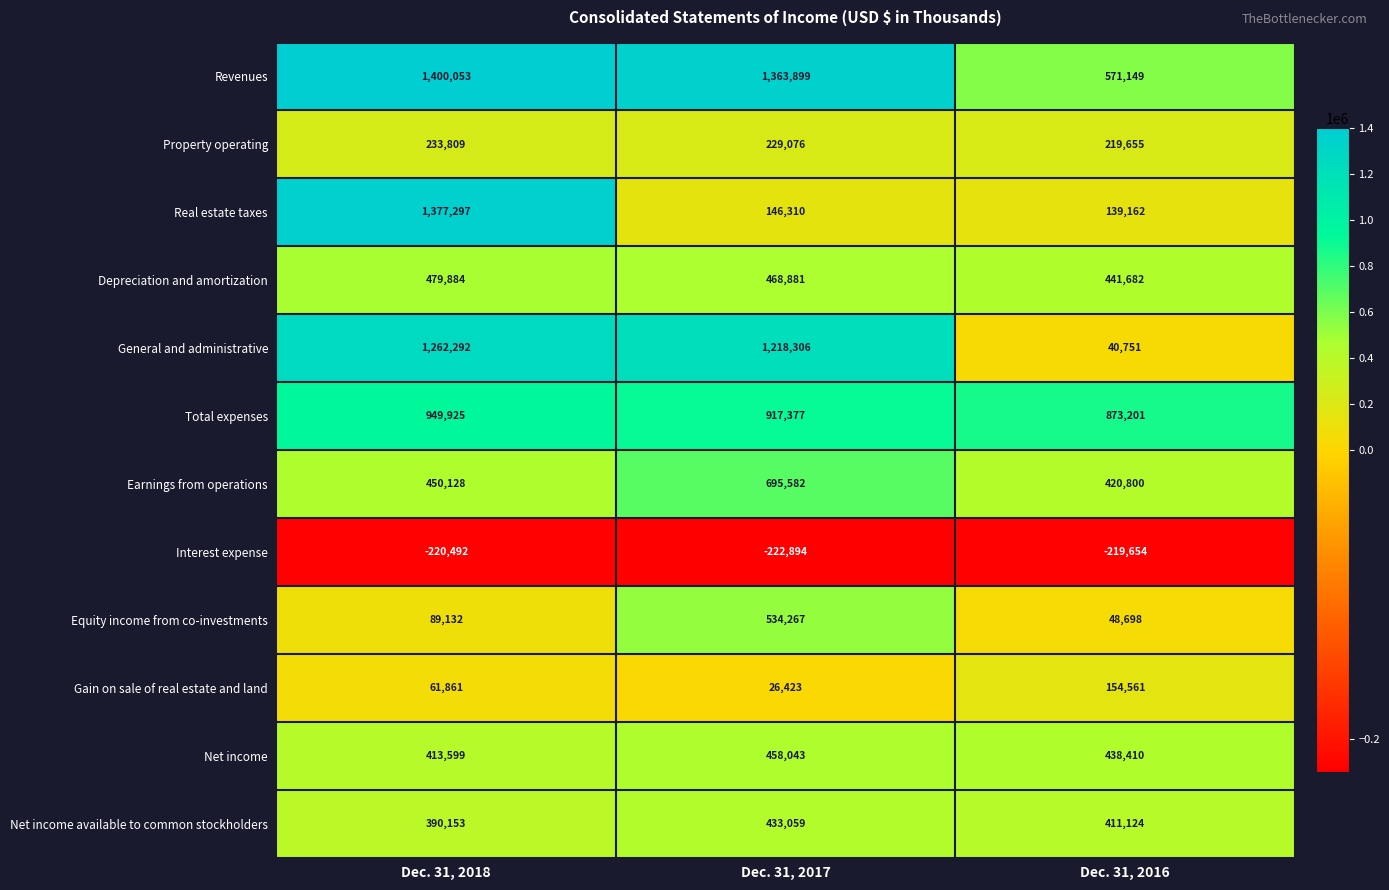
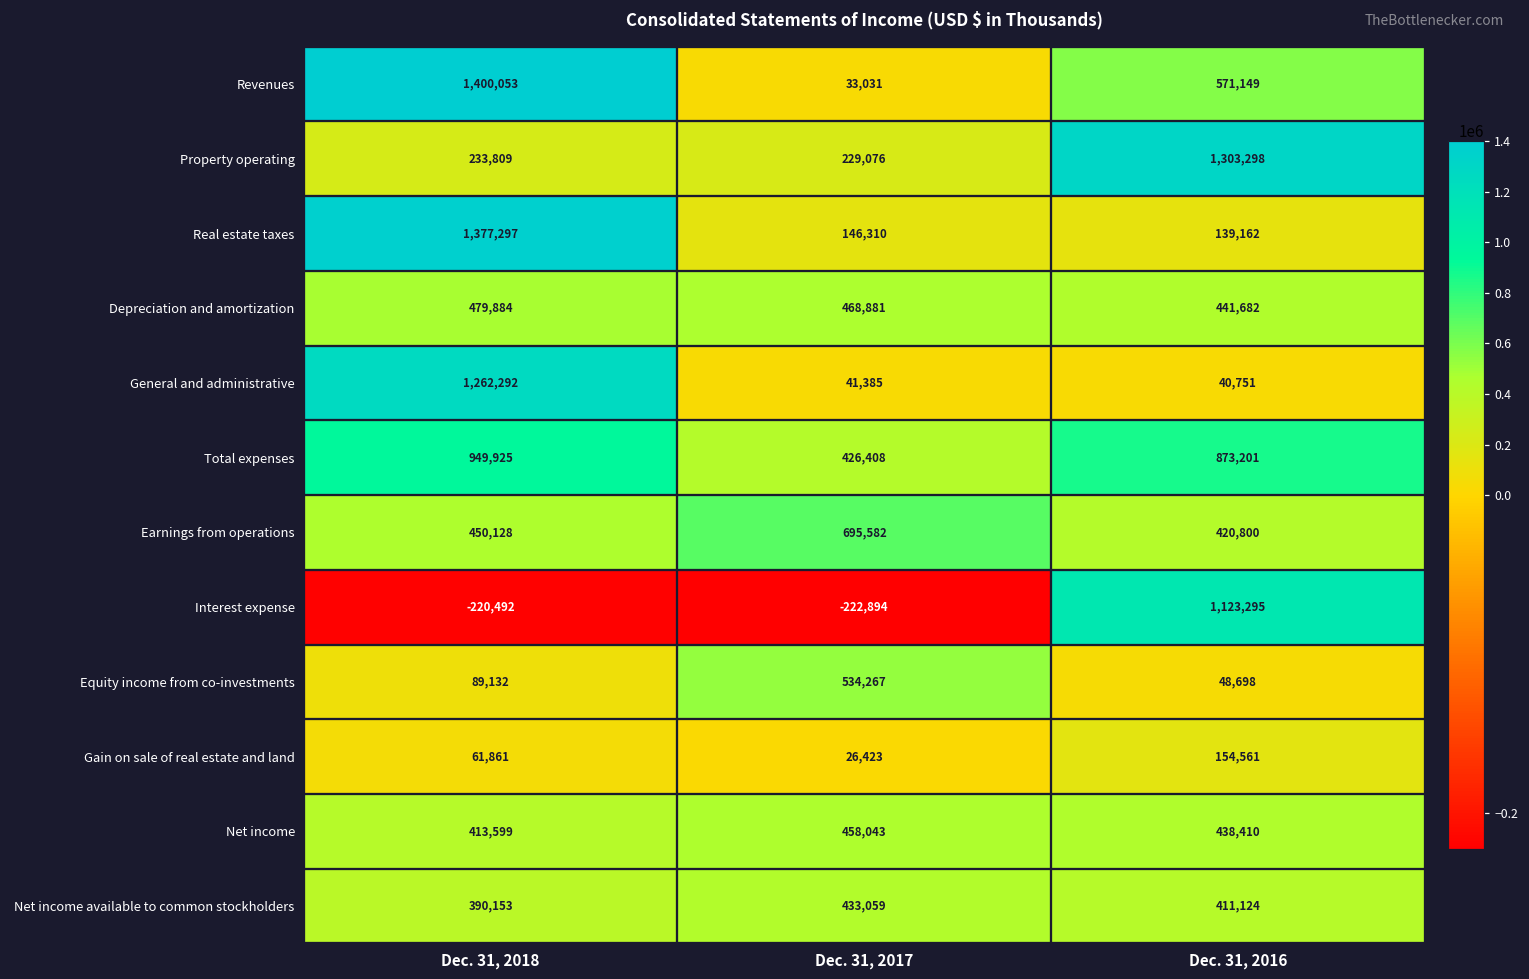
Revenues, Dec. 31, 2017: 1,363,899 -> 33,031
Property operating, Dec. 31, 2016: 219,655 -> 1,303,298
General and administrative, Dec. 31, 2017: 1,218,306 -> 41,385
Total expenses, Dec. 31, 2017: 917,377 -> 426,408
Interest expense, Dec. 31, 2016: -219,654 -> 1,123,295
